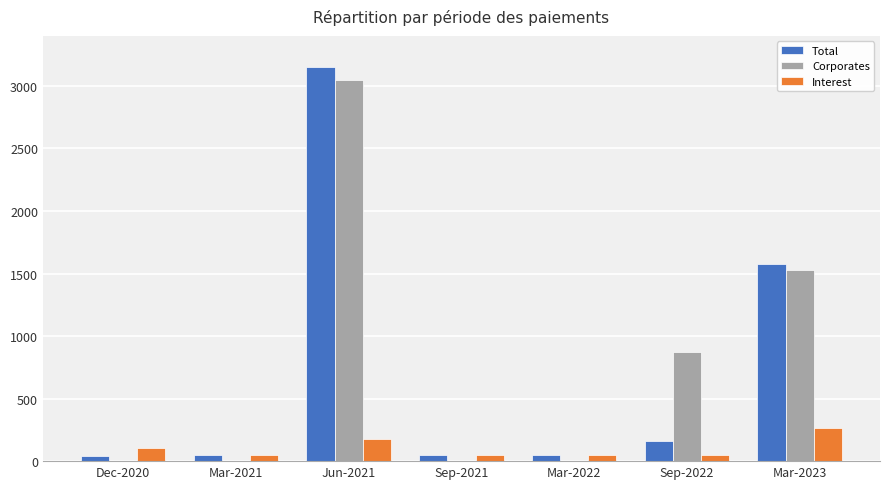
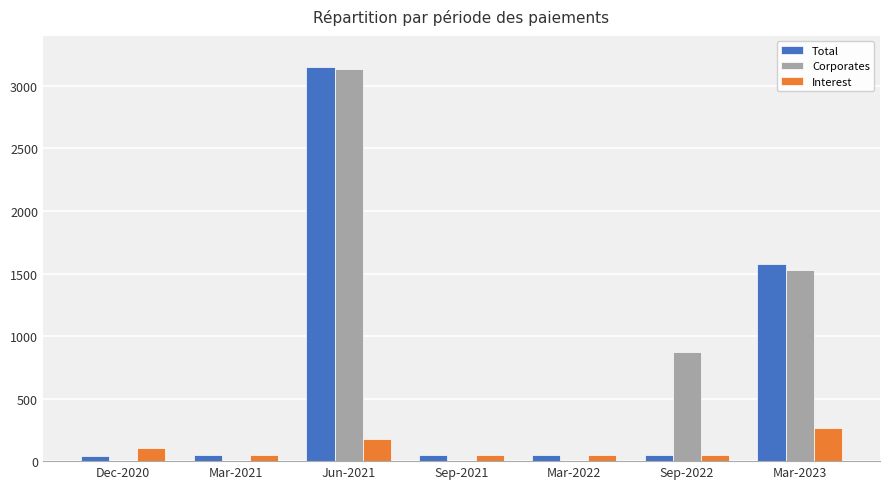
Corporates, Jun-2021: 3050 -> 3140
Total, Sep-2022: 160 -> 50
